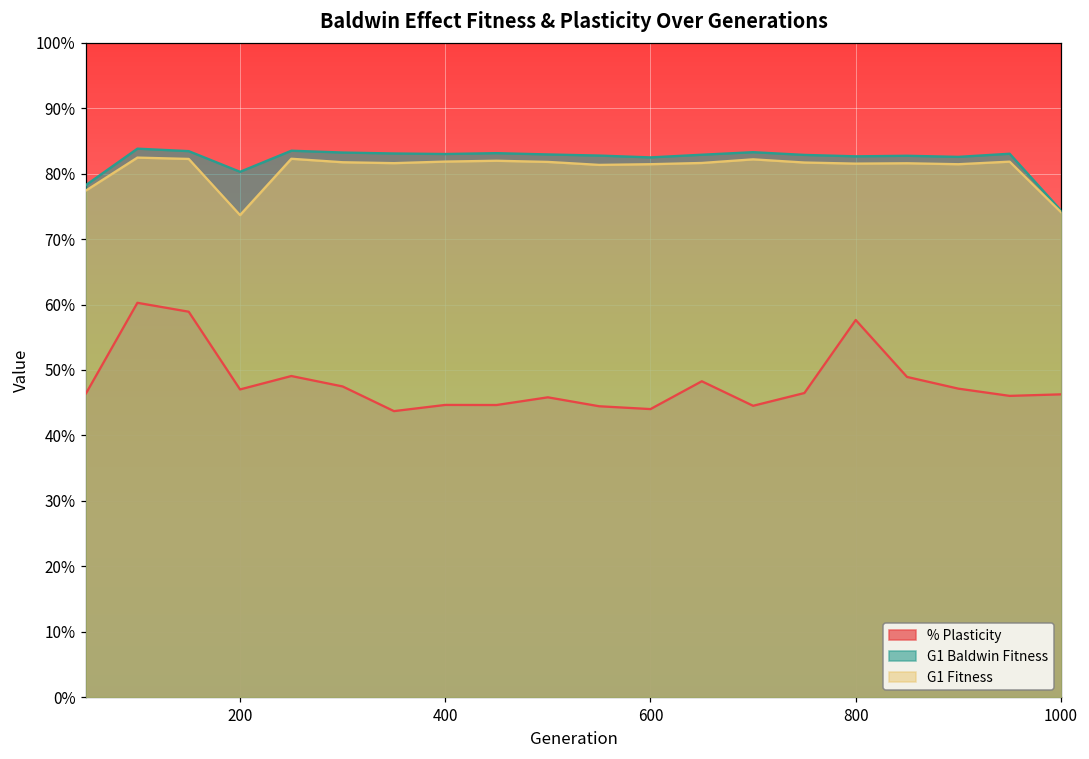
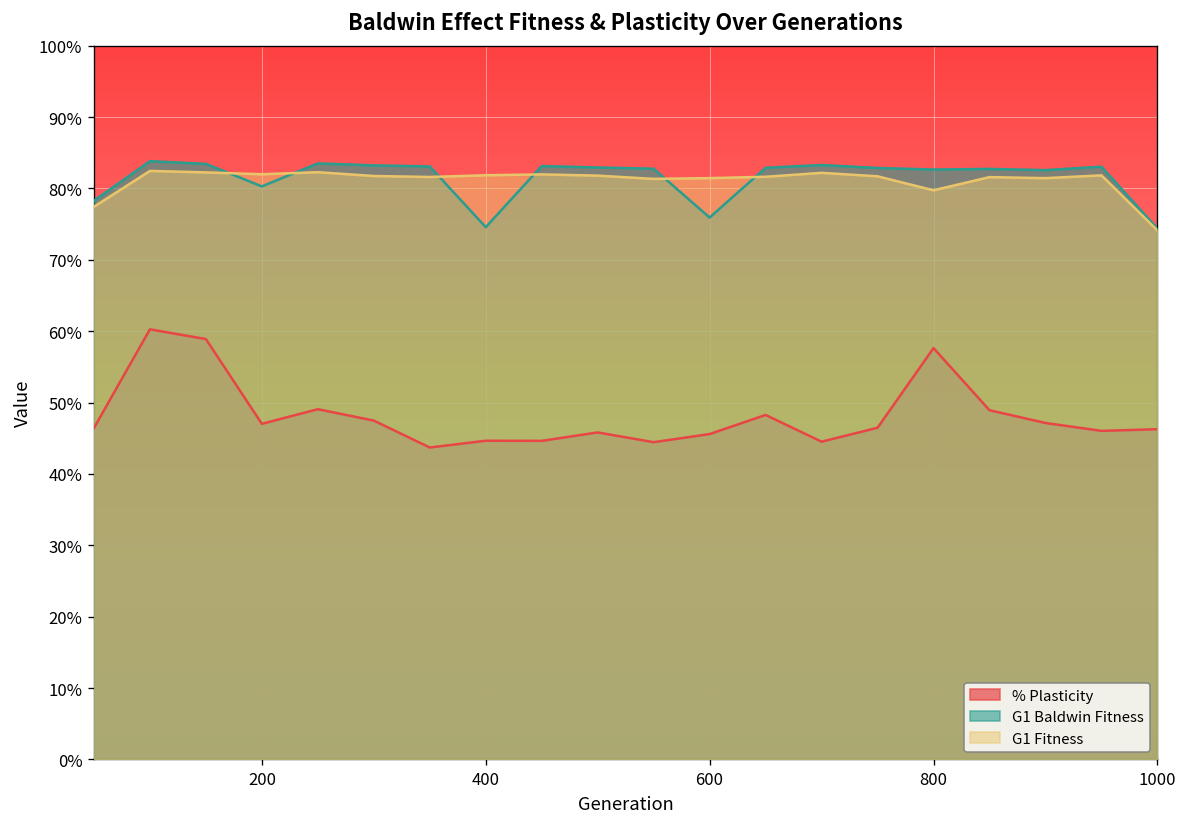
G1 Fitness, 200: 74% -> 82%
G1 Baldwin Fitness, 400: 83% -> 75%
% Plasticity, 600: 44% -> 46%
G1 Baldwin Fitness, 600: 82% -> 76%
G1 Fitness, 800: 82% -> 80%
